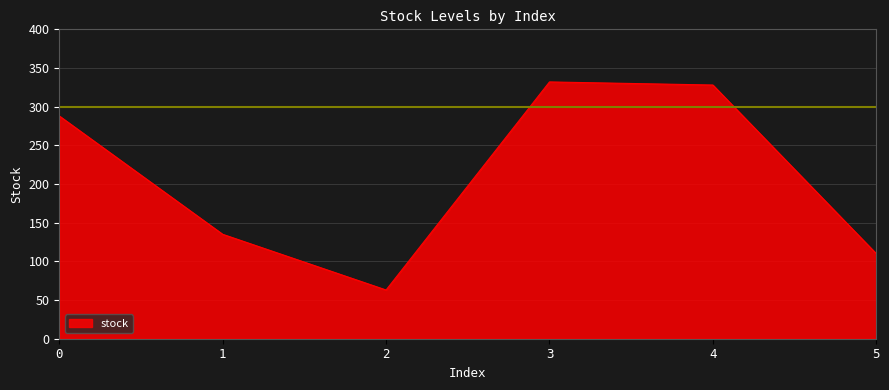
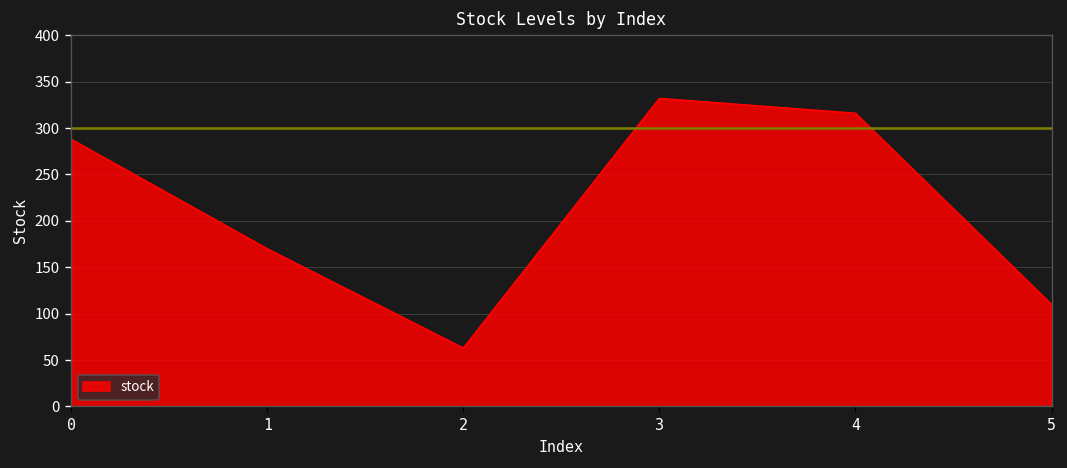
1: 140 -> 170
4: 330 -> 320
